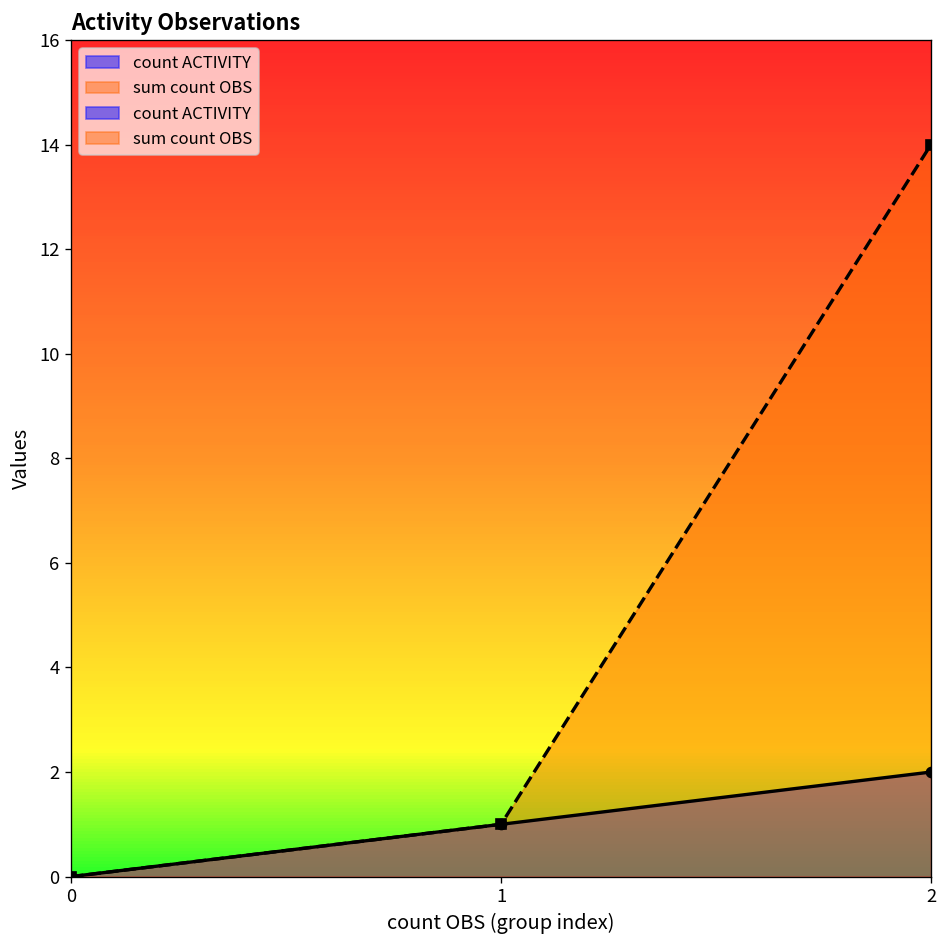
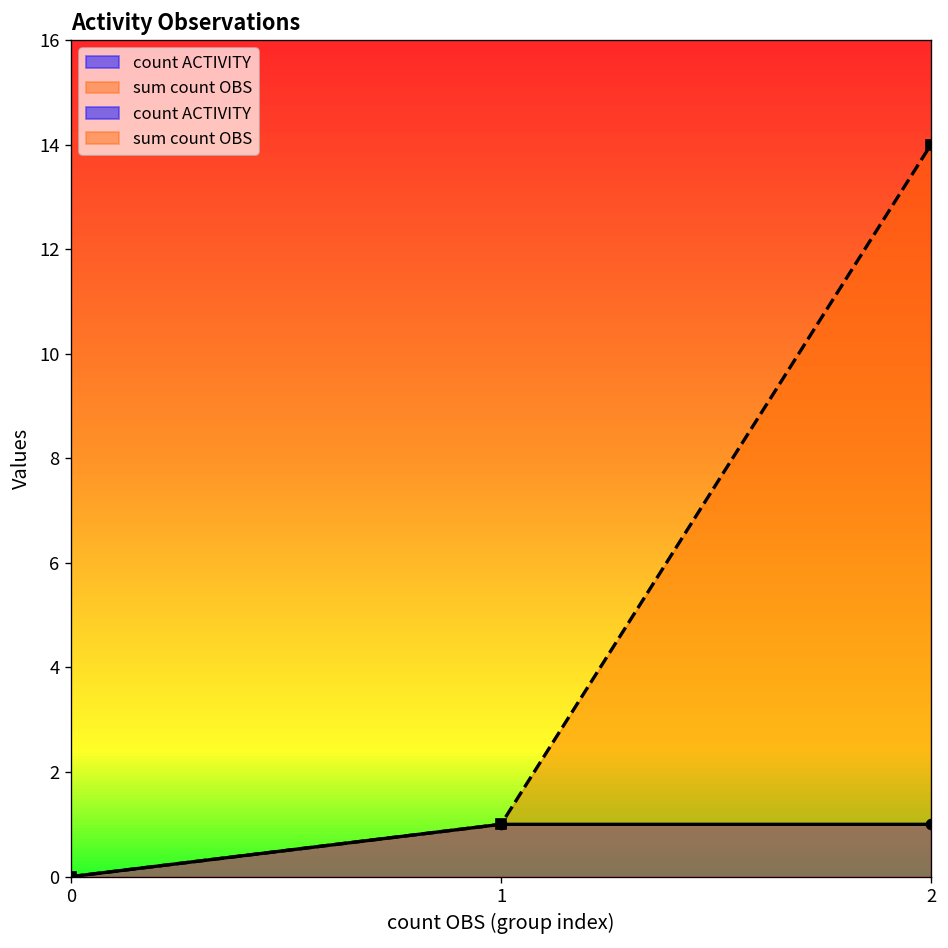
count ACTIVITY, 2: 2 -> 1
